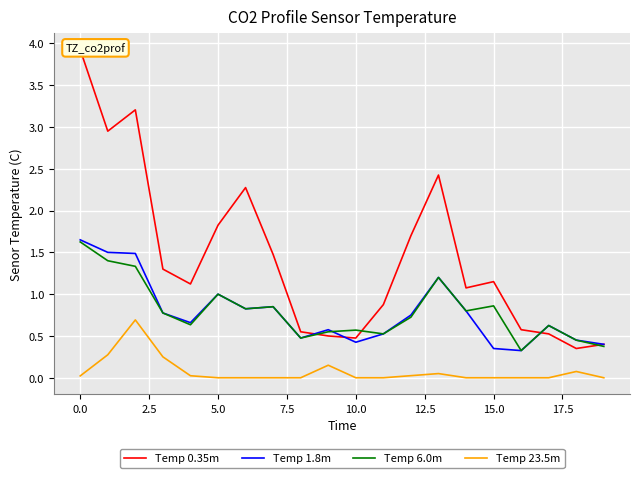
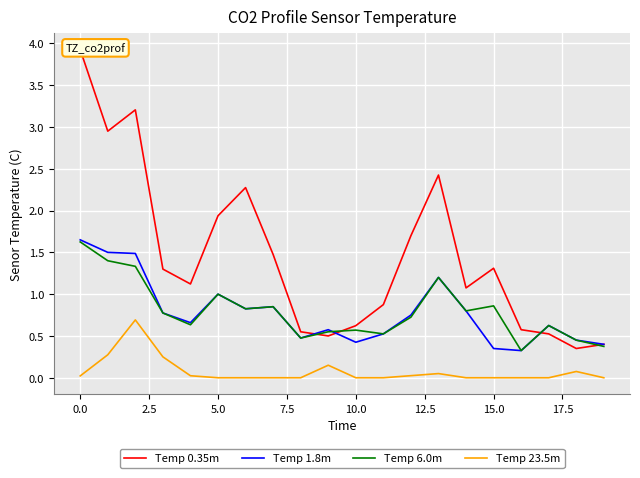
Temp 0.35m, 5.0: 1.8 -> 1.9
Temp 0.35m, 10.0: 0.5 -> 0.6
Temp 0.35m, 15.0: 1.2 -> 1.3
